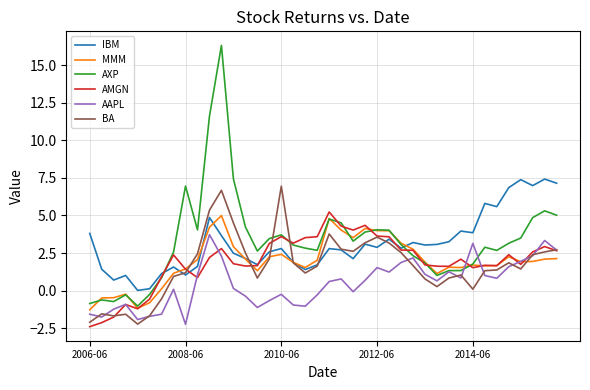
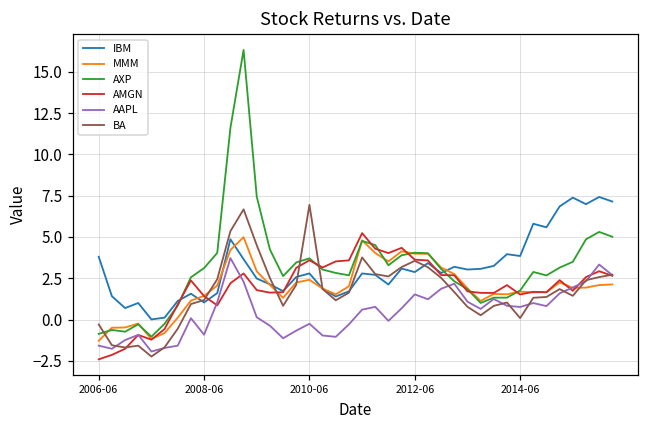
BA, 2006-06: -2.1 -> -0.3
AXP, 2008-06: 7.0 -> 3.1
AAPL, 2008-06: -2.2 -> -0.9
AAPL, 2014-06: 3.1 -> 0.8
